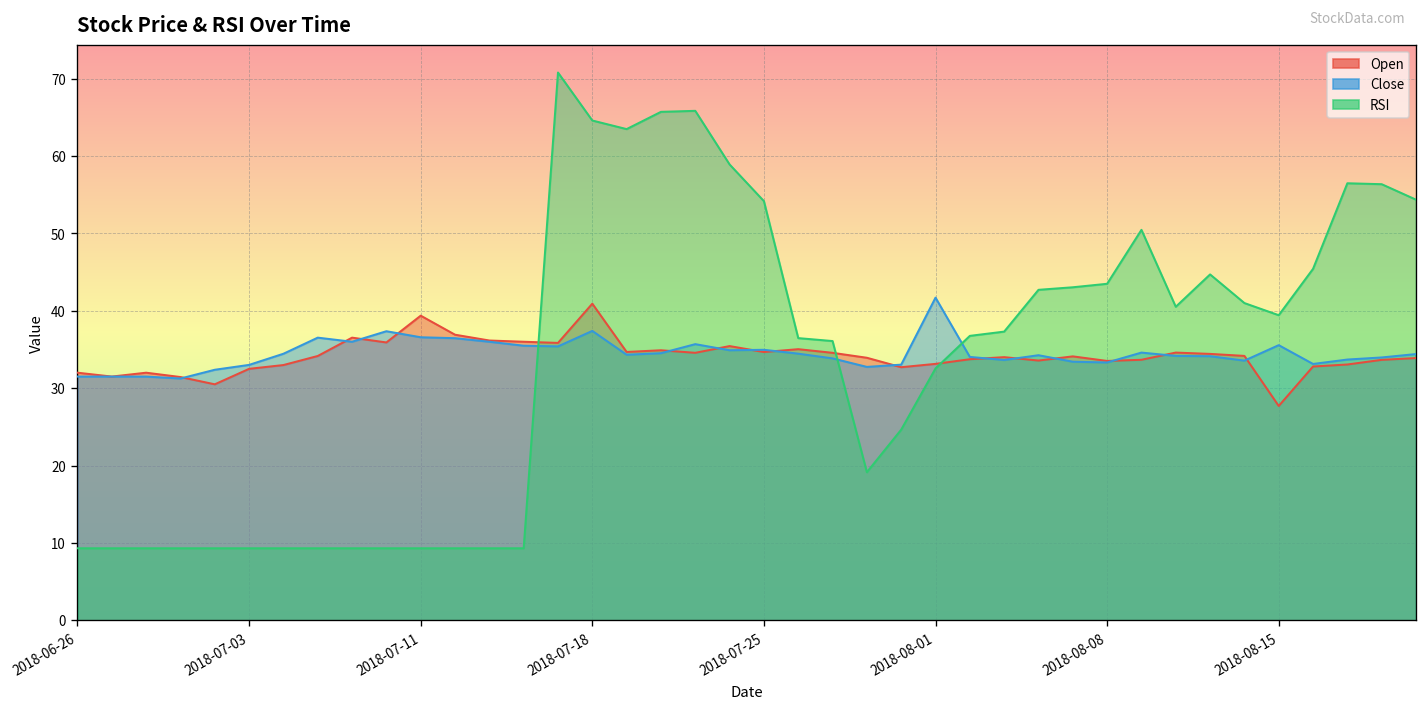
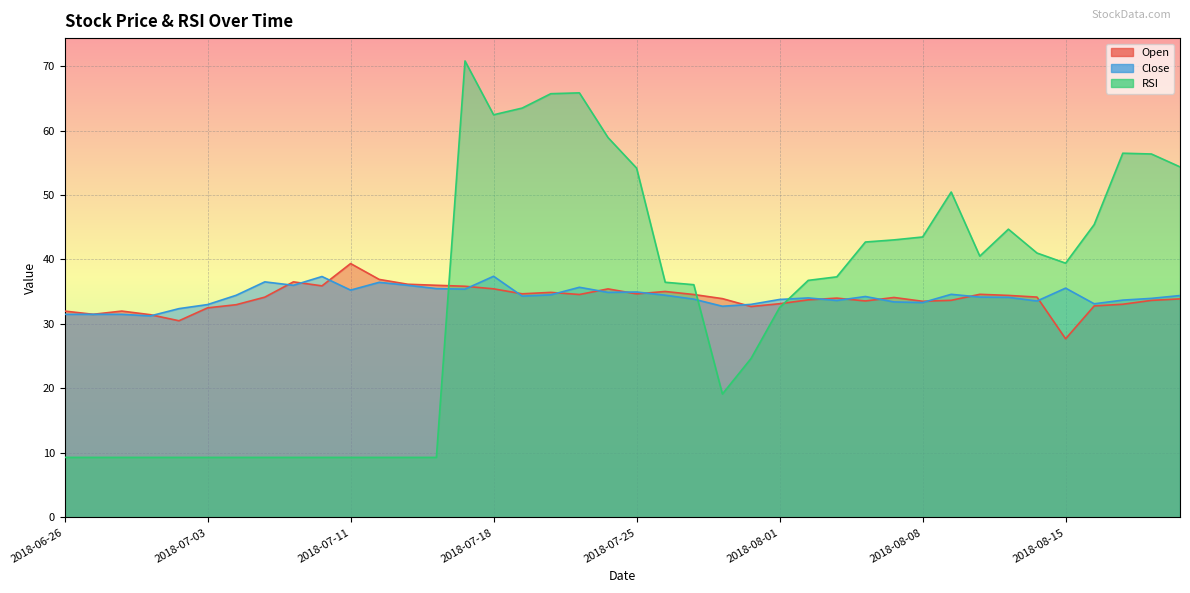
Close, 2018-07-11: 37 -> 35
Open, 2018-07-18: 41 -> 35
RSI, 2018-07-18: 65 -> 62
Close, 2018-08-01: 42 -> 34
